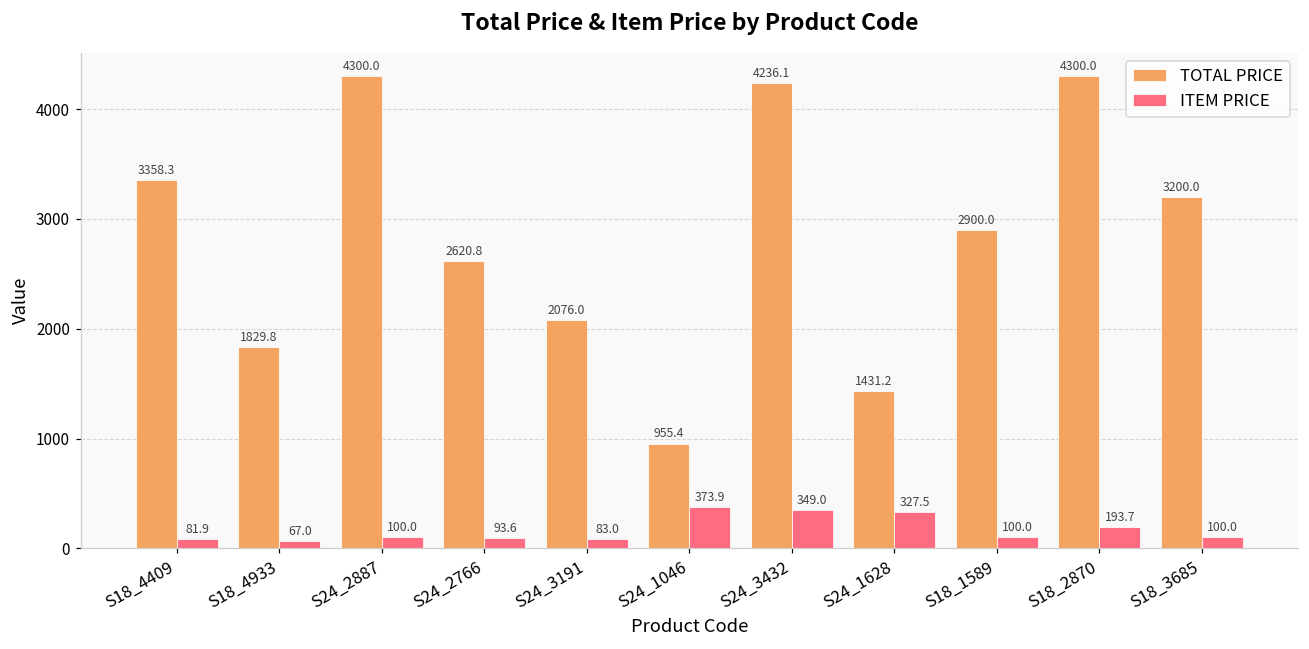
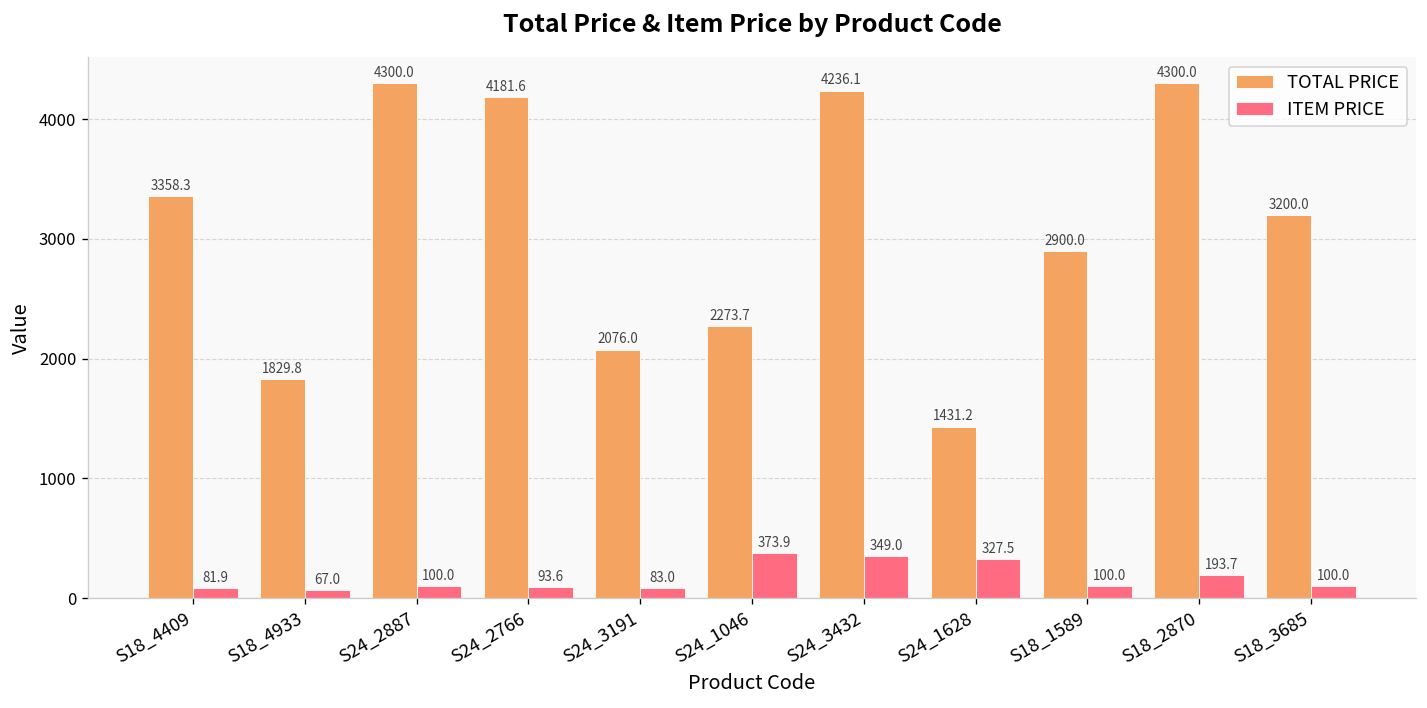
TOTAL PRICE, S24_2766: 2620.8 -> 4181.6
TOTAL PRICE, S24_1046: 955.4 -> 2273.7
